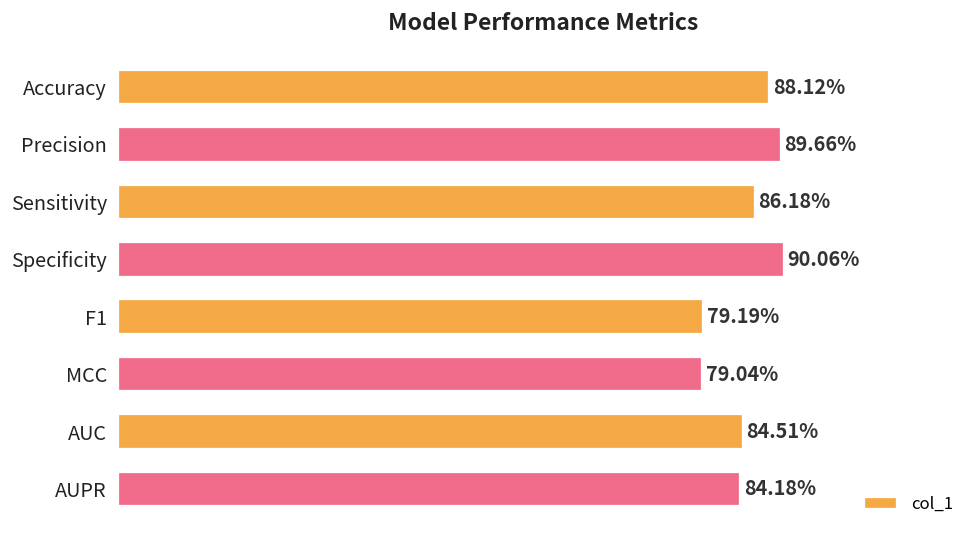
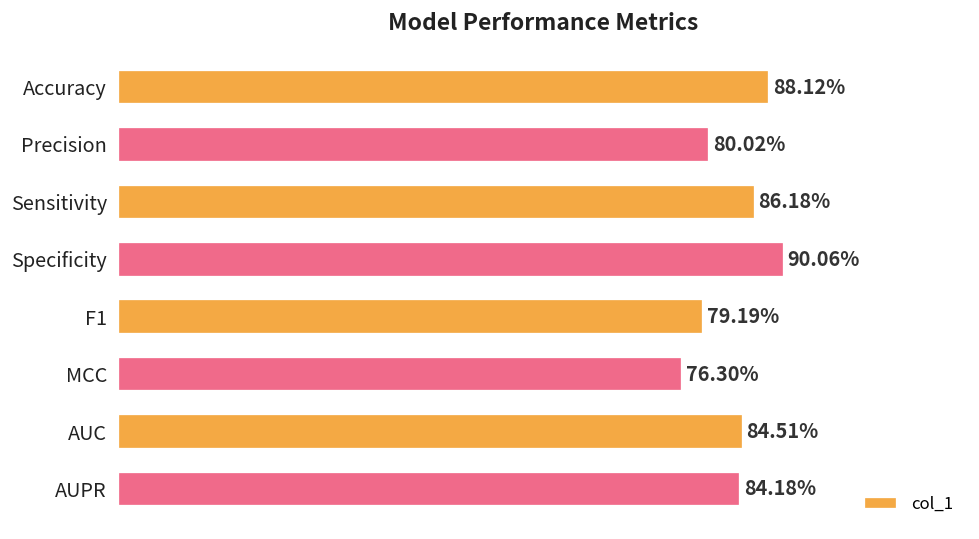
Precision: 89.66% -> 80.02%
MCC: 79.04% -> 76.30%
